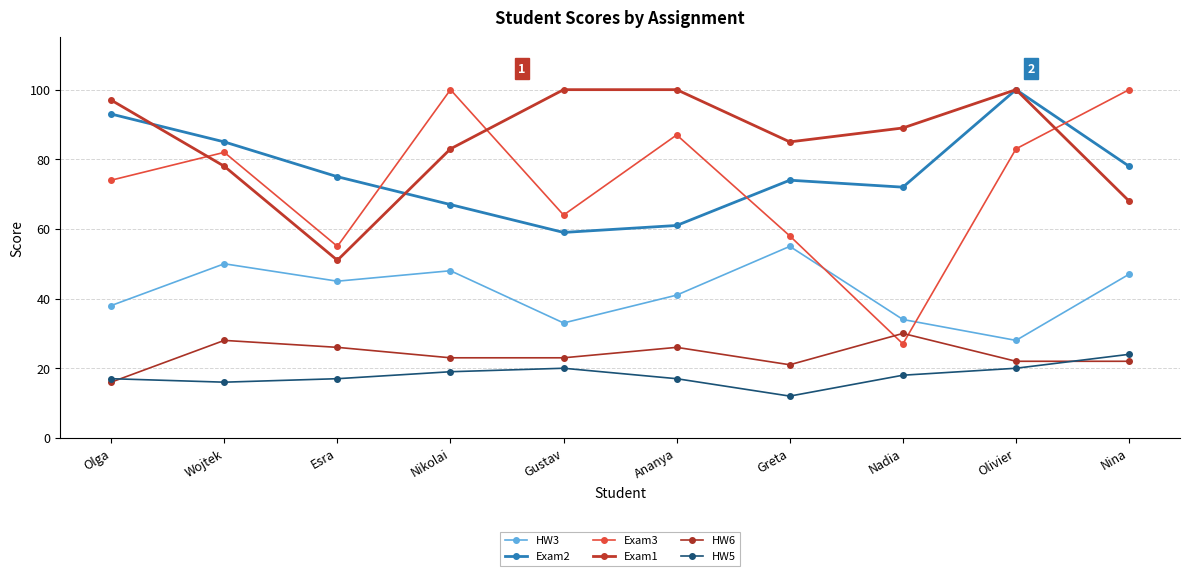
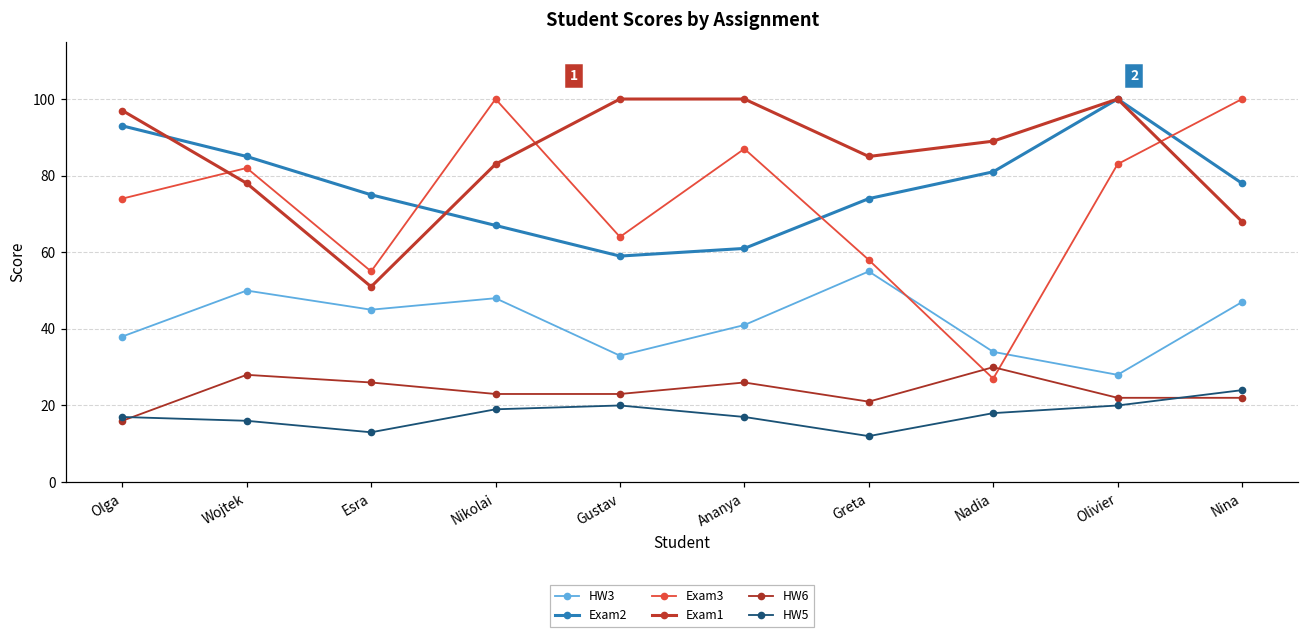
HW5, Esra: 17 -> 13
Exam2, Nadia: 72 -> 81
